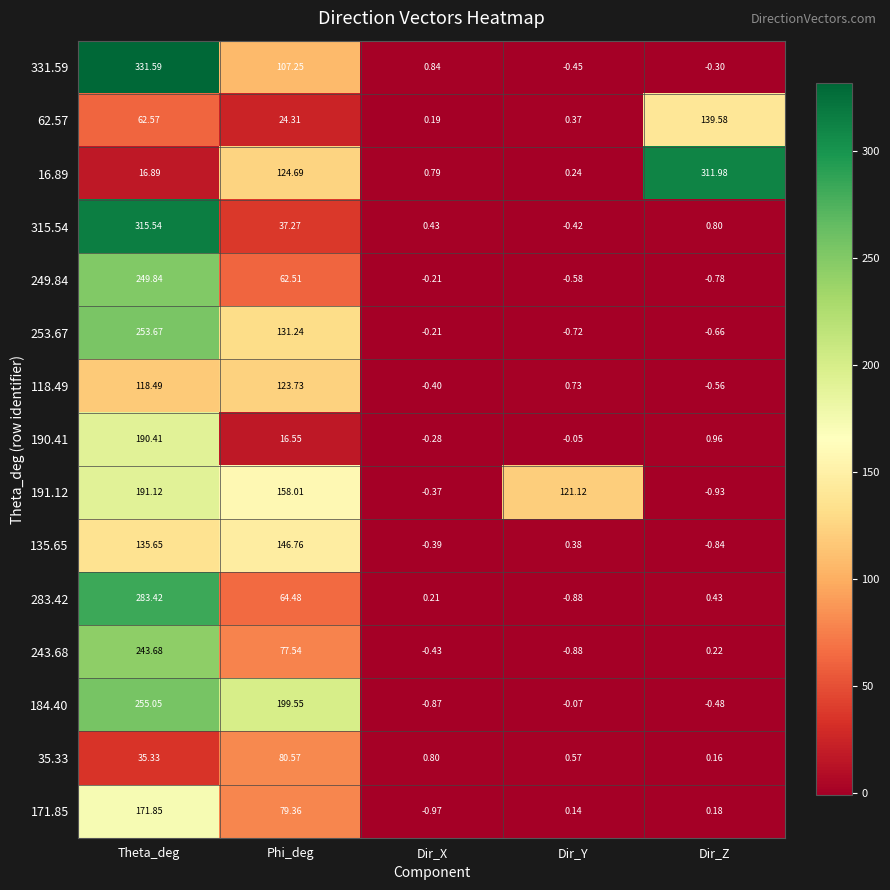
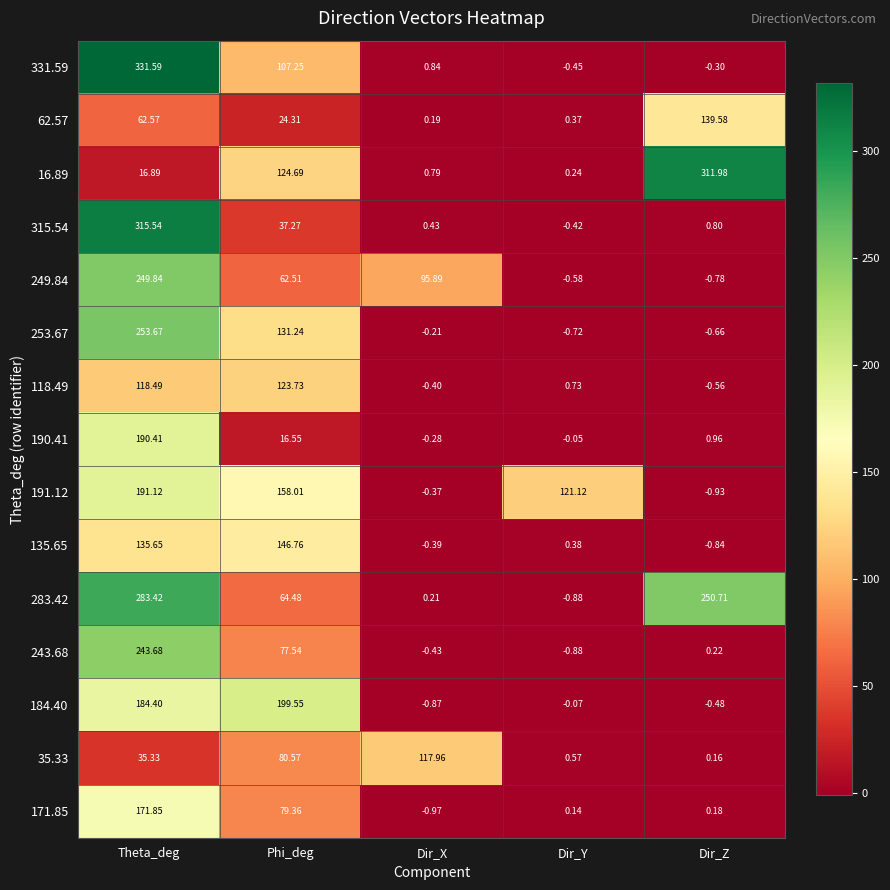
249.84, Dir_X: -0.21 -> 95.89
283.42, Dir_Z: 0.43 -> 250.71
184.40, Theta_deg: 255.05 -> 184.40
35.33, Dir_X: 0.80 -> 117.96
